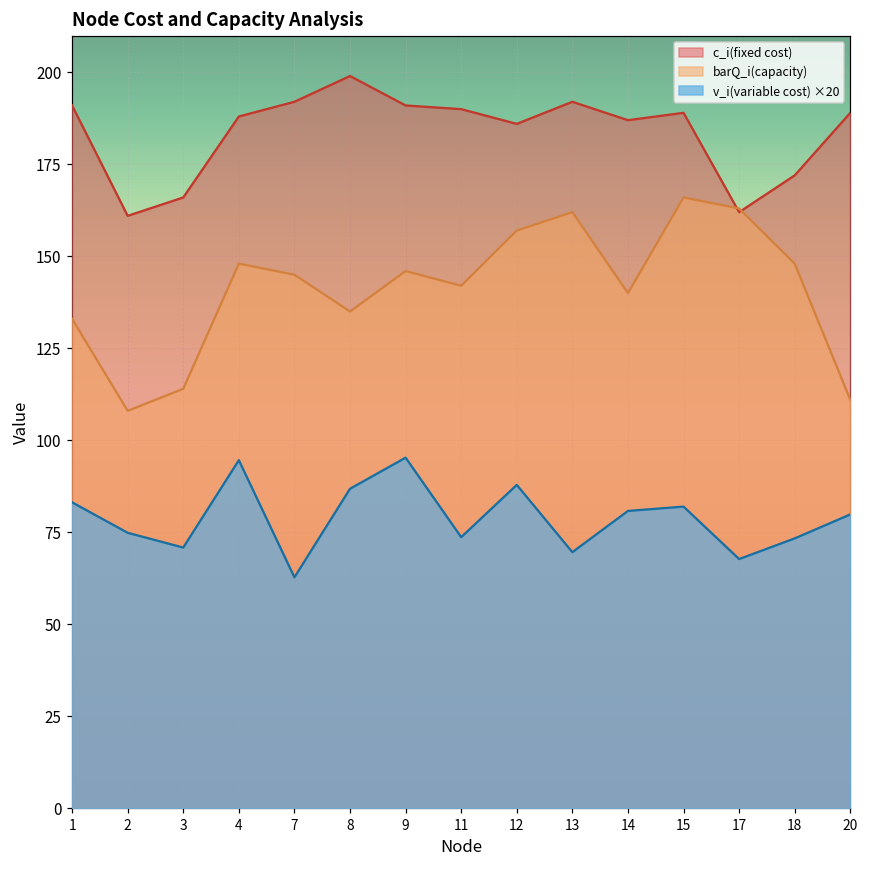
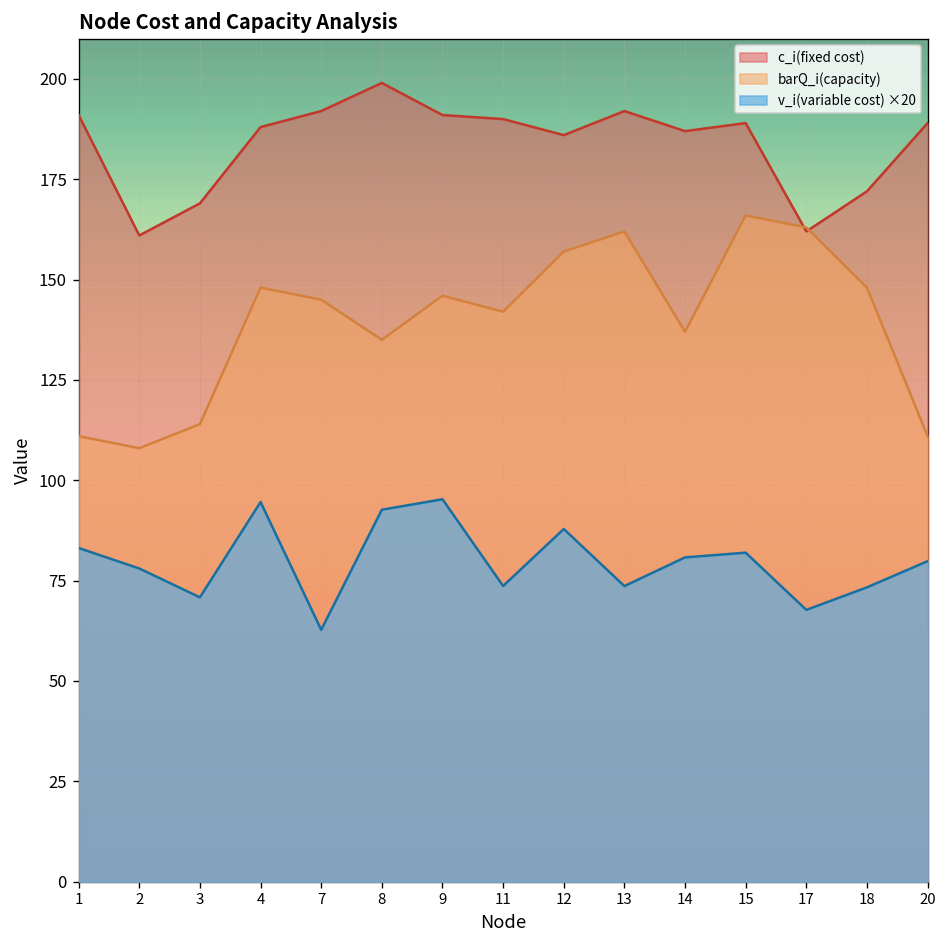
barQ_i(capacity), 1: 133 -> 111
v_i(variable cost) ×20, 2: 75 -> 78
c_i(fixed cost), 3: 166 -> 169
v_i(variable cost) ×20, 8: 87 -> 93
v_i(variable cost) ×20, 13: 70 -> 74
barQ_i(capacity), 14: 140 -> 137
